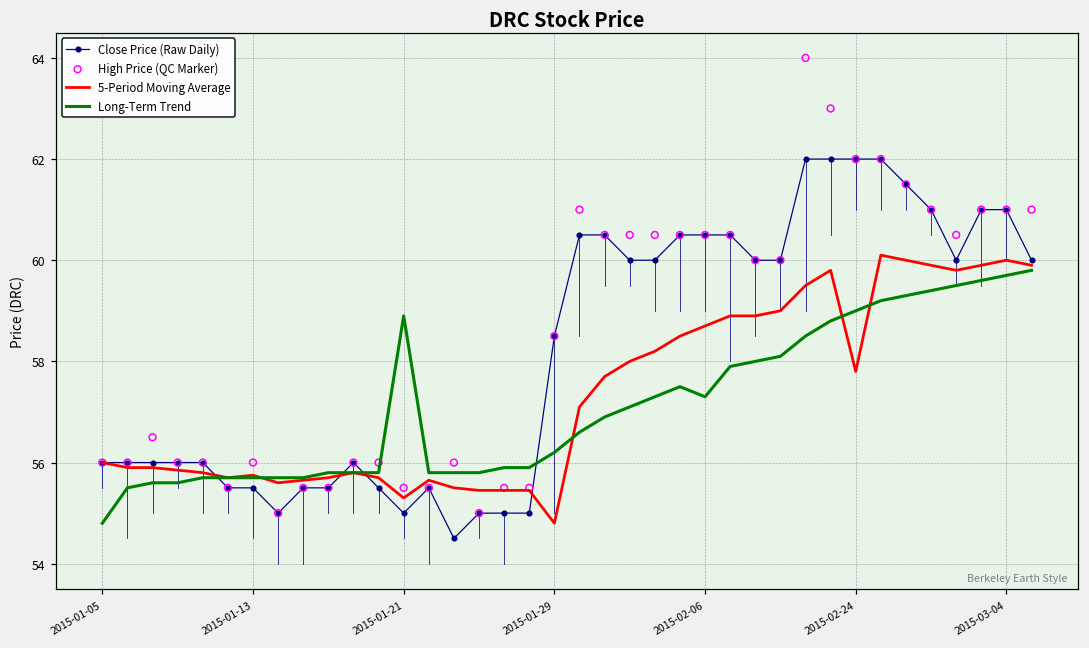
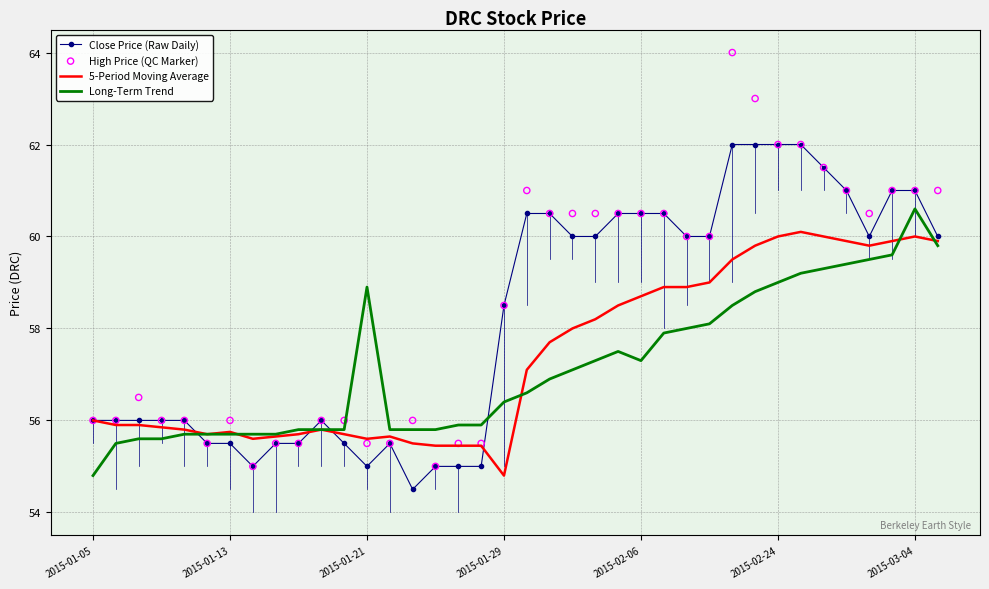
5-Period Moving Average, 2015-01-21: 55.3 -> 55.6
Long-Term Trend, 2015-01-29: 56.2 -> 56.4
5-Period Moving Average, 2015-02-24: 57.8 -> 60.0
Long-Term Trend, 2015-03-04: 59.7 -> 60.6
